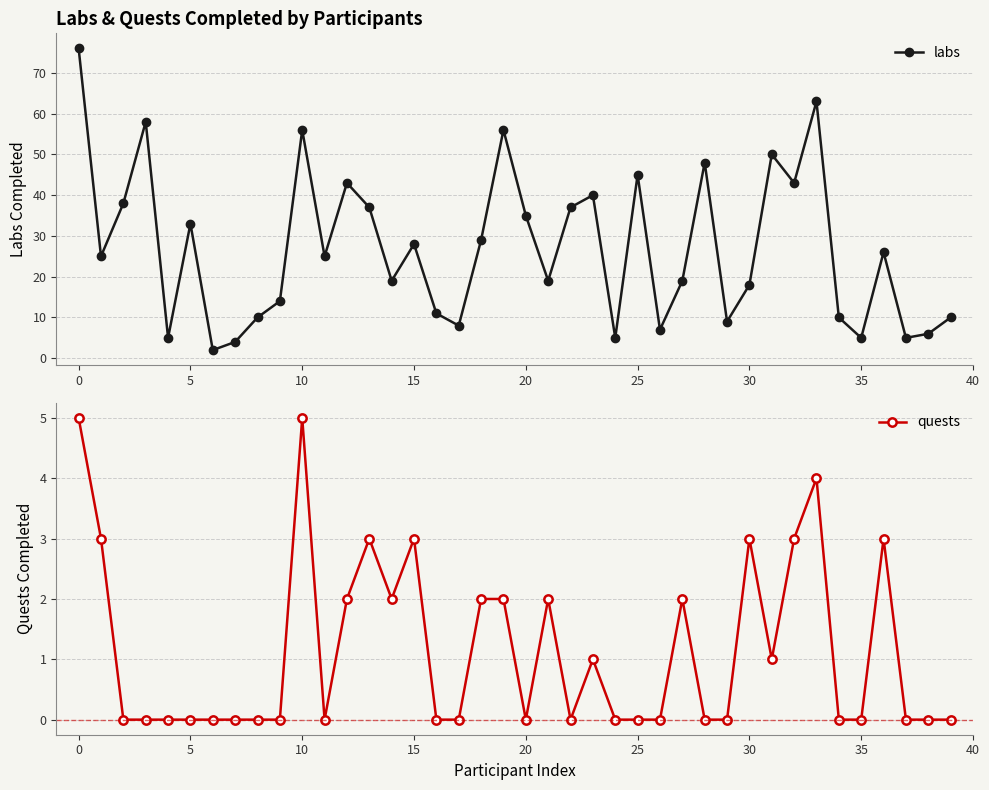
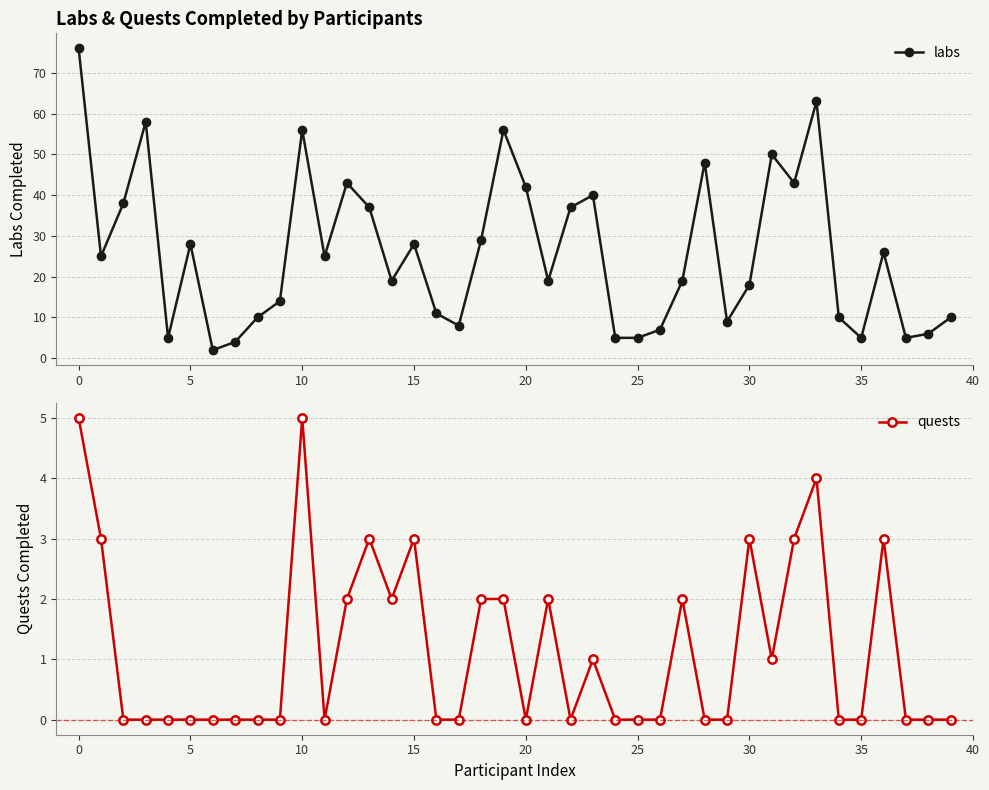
Labs & Quests Completed by Participants, 5: 33 -> 28
Labs & Quests Completed by Participants, 20: 35 -> 42
Labs & Quests Completed by Participants, 25: 45 -> 5
